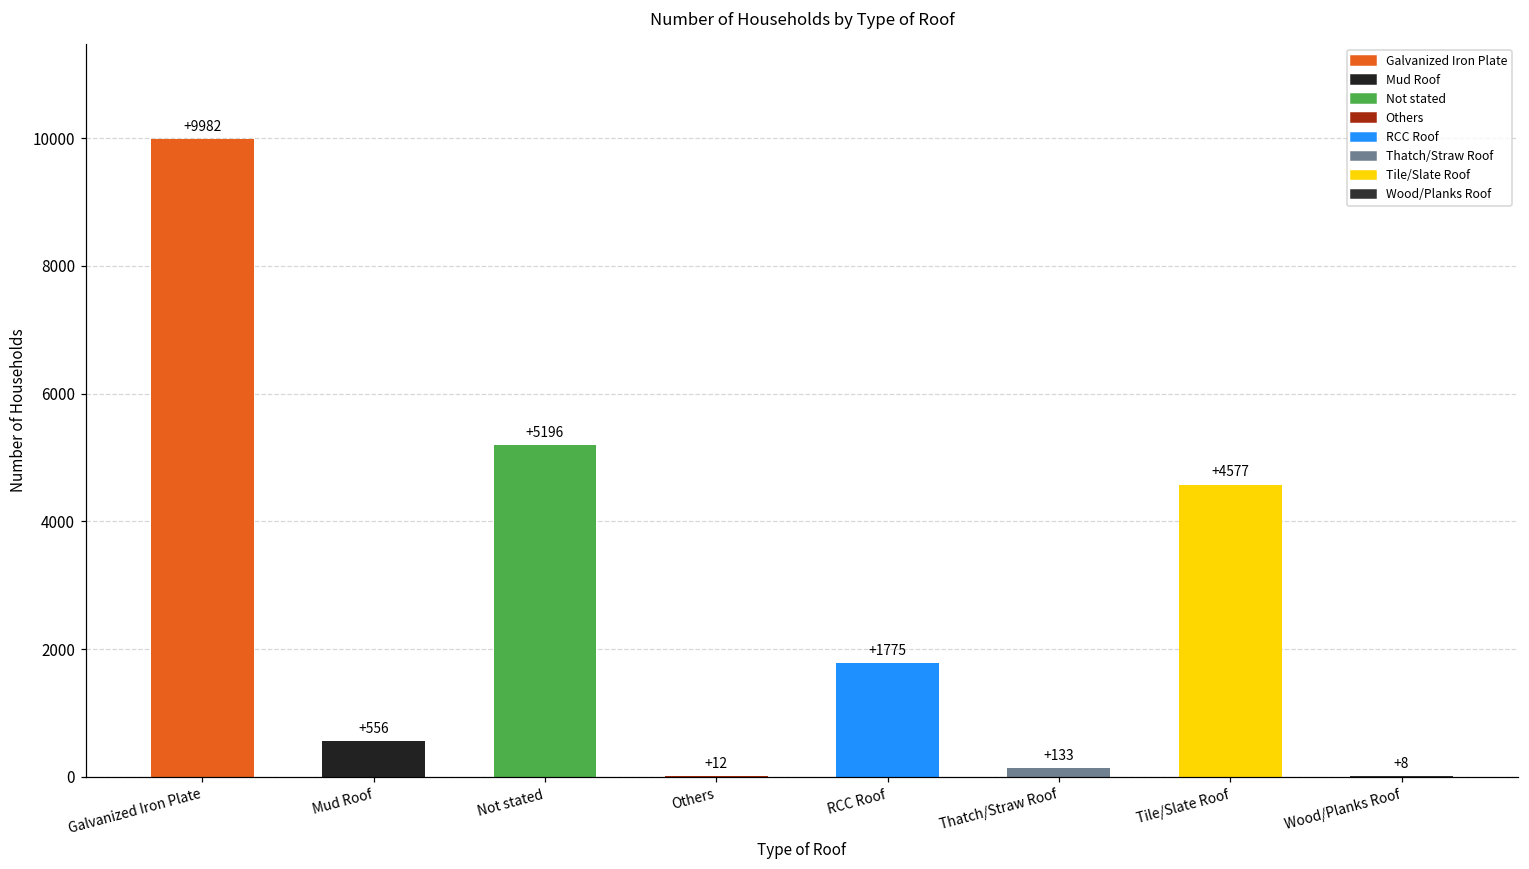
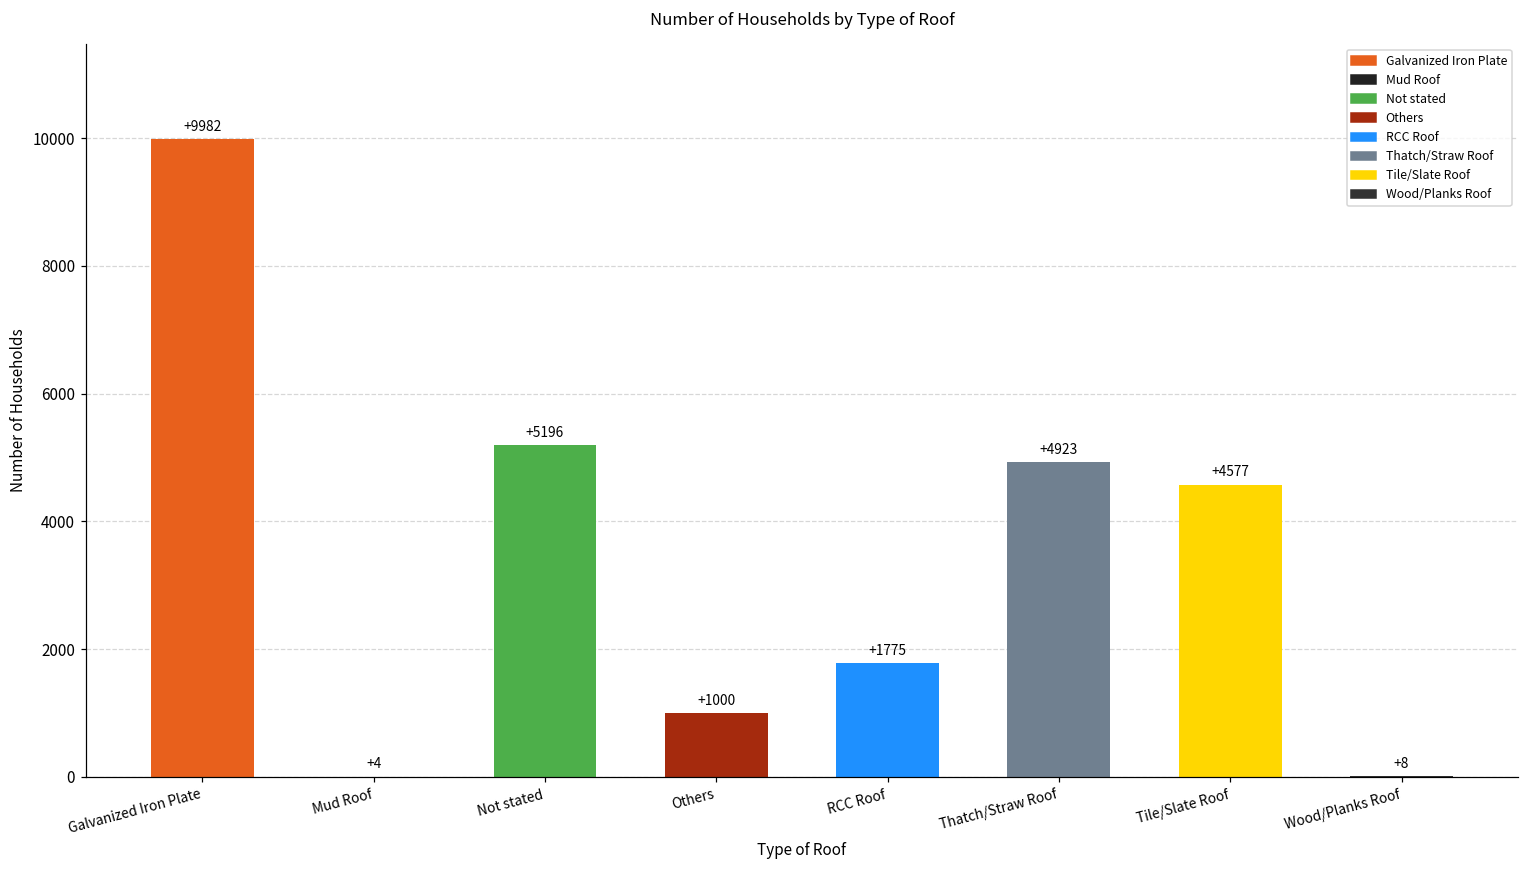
Mud Roof: +556 -> +4
Others: +12 -> +1000
Thatch/Straw Roof: +133 -> +4923
